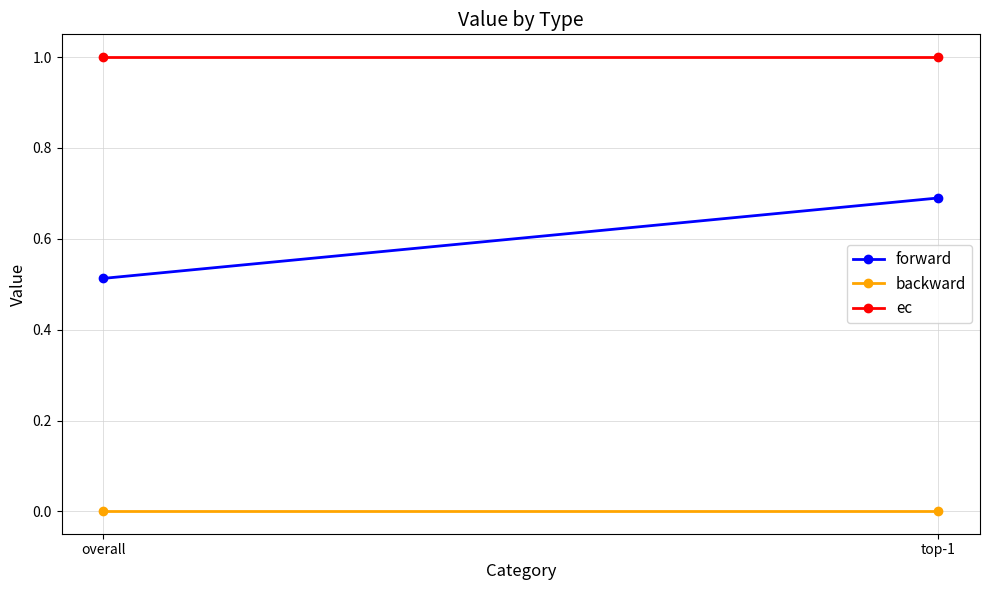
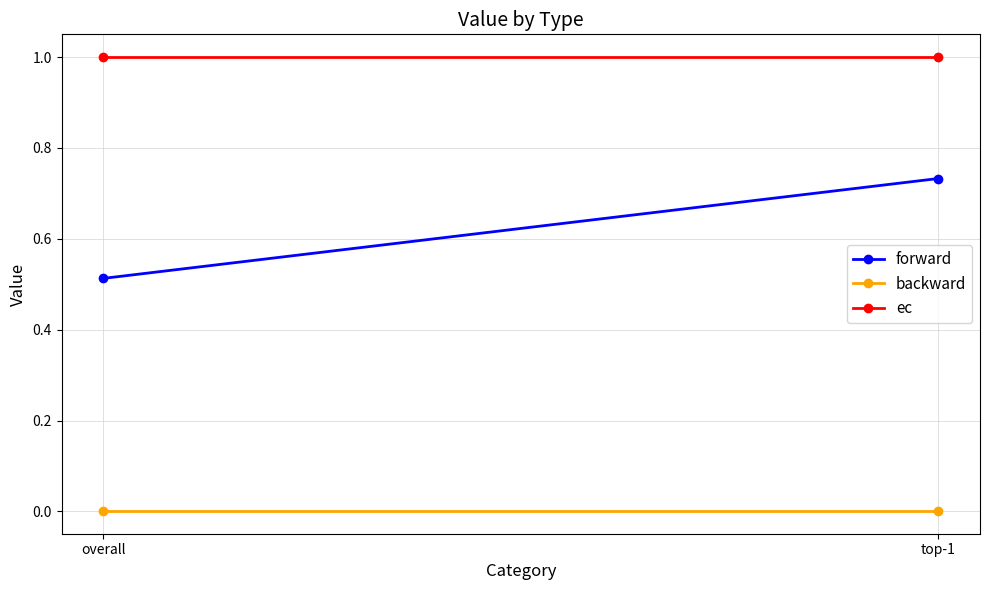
forward, top-1: 0.69 -> 0.73
